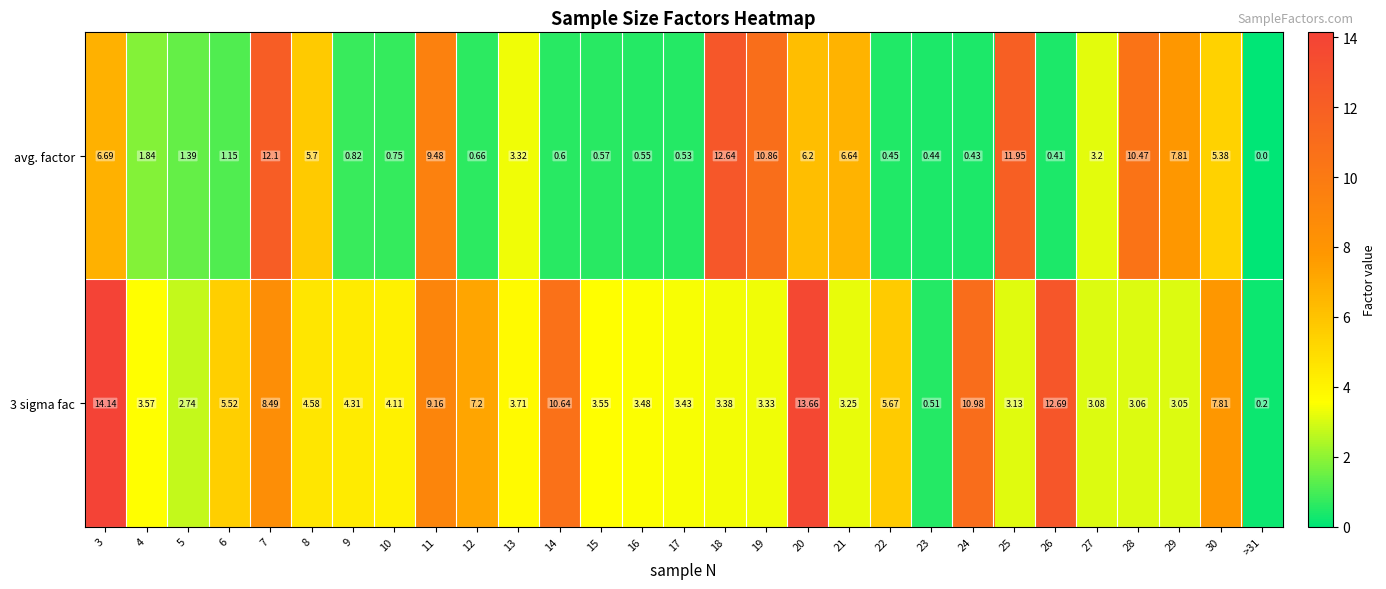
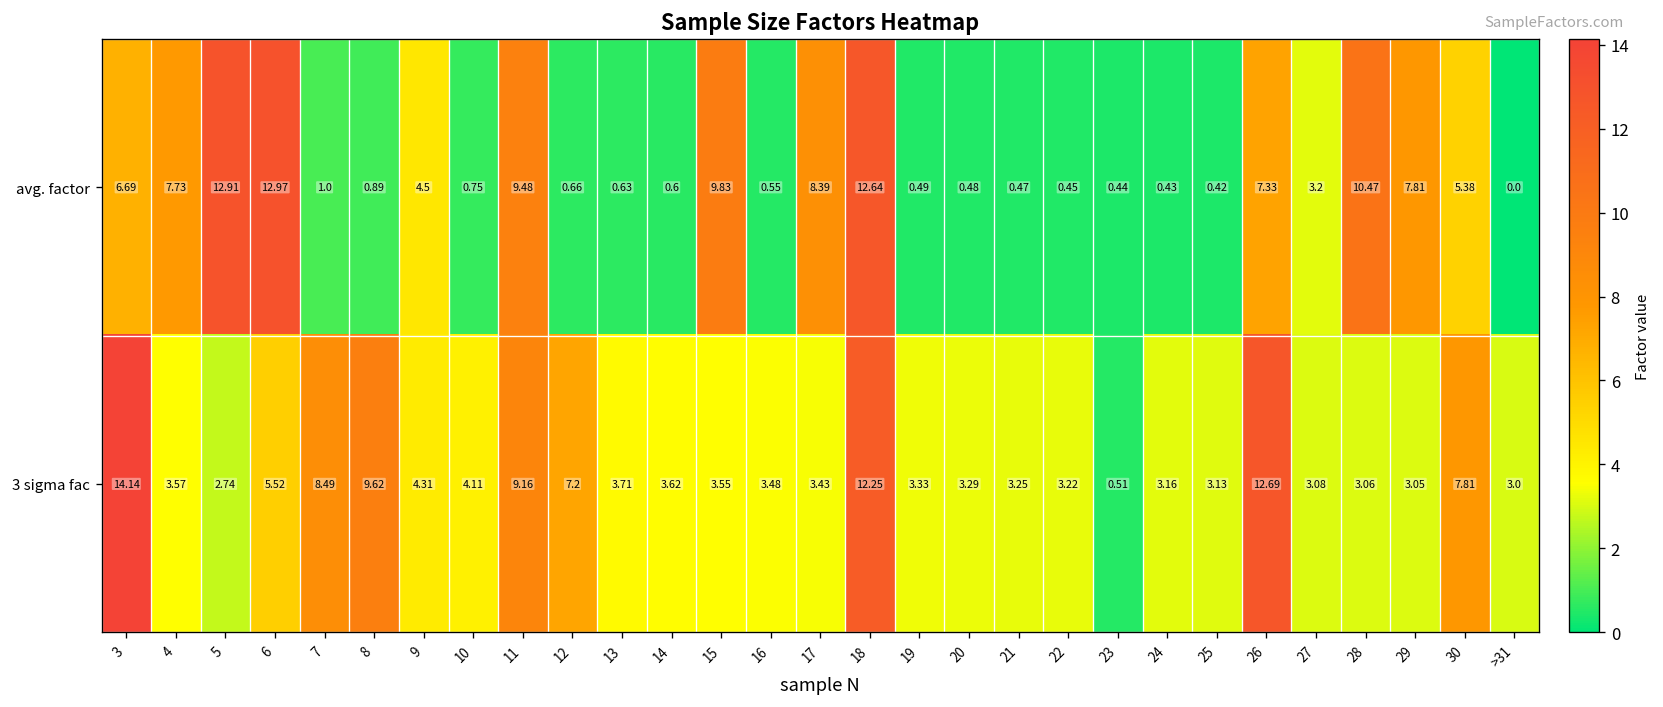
avg. factor, 4: 1.84 -> 7.73
avg. factor, 5: 1.39 -> 12.91
avg. factor, 6: 1.15 -> 12.97
avg. factor, 7: 12.1 -> 1.0
avg. factor, 8: 5.7 -> 0.89
avg. factor, 9: 0.82 -> 4.5
avg. factor, 13: 3.32 -> 0.63
avg. factor, 15: 0.57 -> 9.83
avg. factor, 17: 0.53 -> 8.39
avg. factor, 19: 10.86 -> 0.49
avg. factor, 20: 6.2 -> 0.48
avg. factor, 21: 6.64 -> 0.47
avg. factor, 25: 11.95 -> 0.42
avg. factor, 26: 0.41 -> 7.33
3 sigma fac, 8: 4.58 -> 9.62
3 sigma fac, 14: 10.64 -> 3.62
3 sigma fac, 18: 3.38 -> 12.25
3 sigma fac, 20: 13.66 -> 3.29
3 sigma fac, 22: 5.67 -> 3.22
3 sigma fac, 24: 10.98 -> 3.16
3 sigma fac, >31: 0.2 -> 3.0
